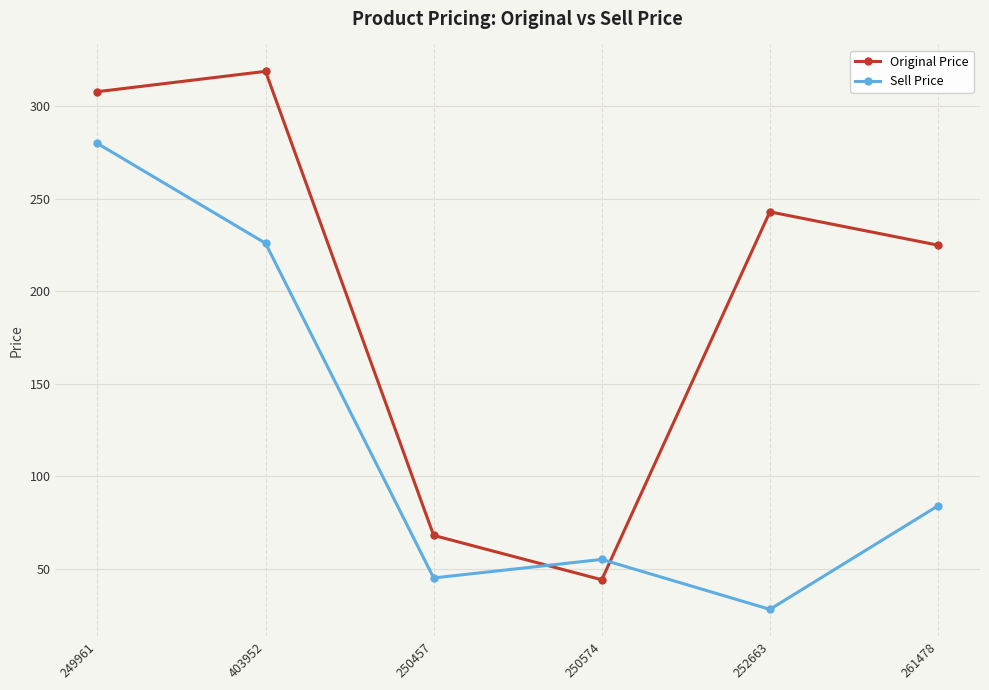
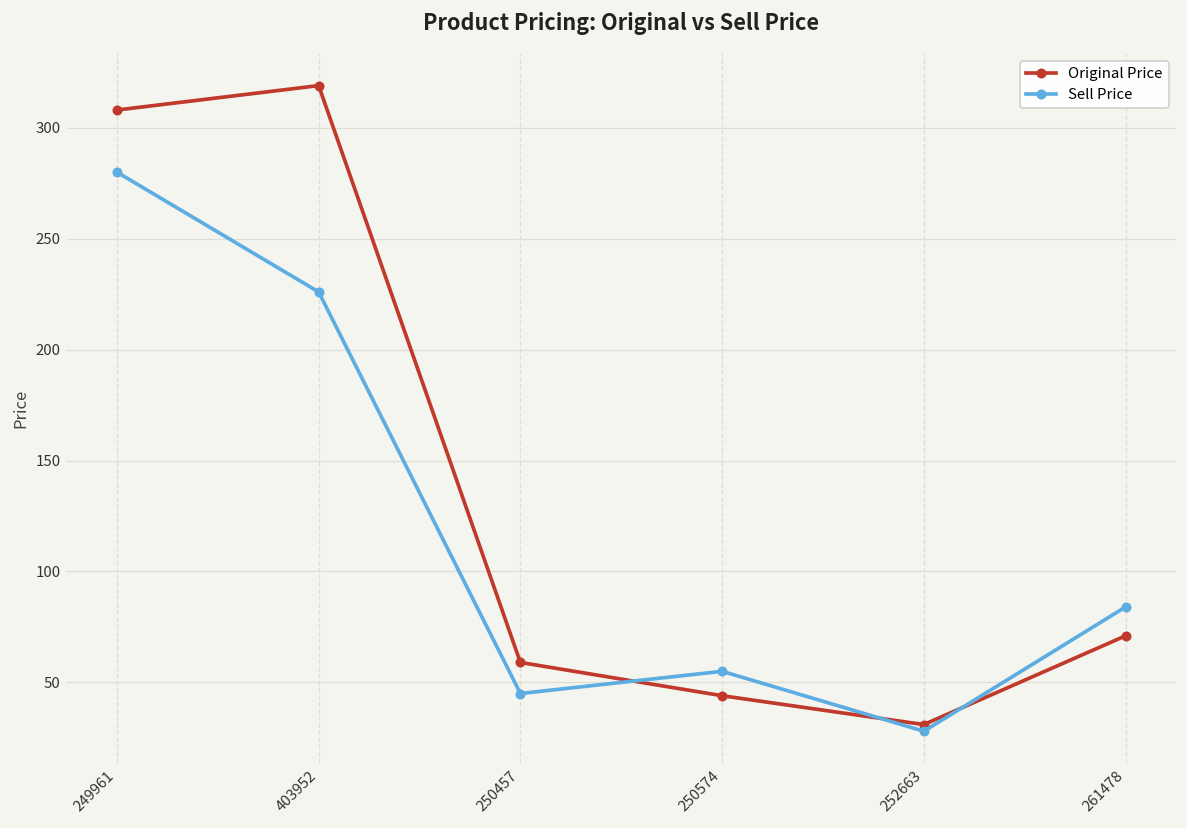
Original Price, 250457: 68 -> 59
Original Price, 252663: 243 -> 31
Original Price, 261478: 225 -> 71
